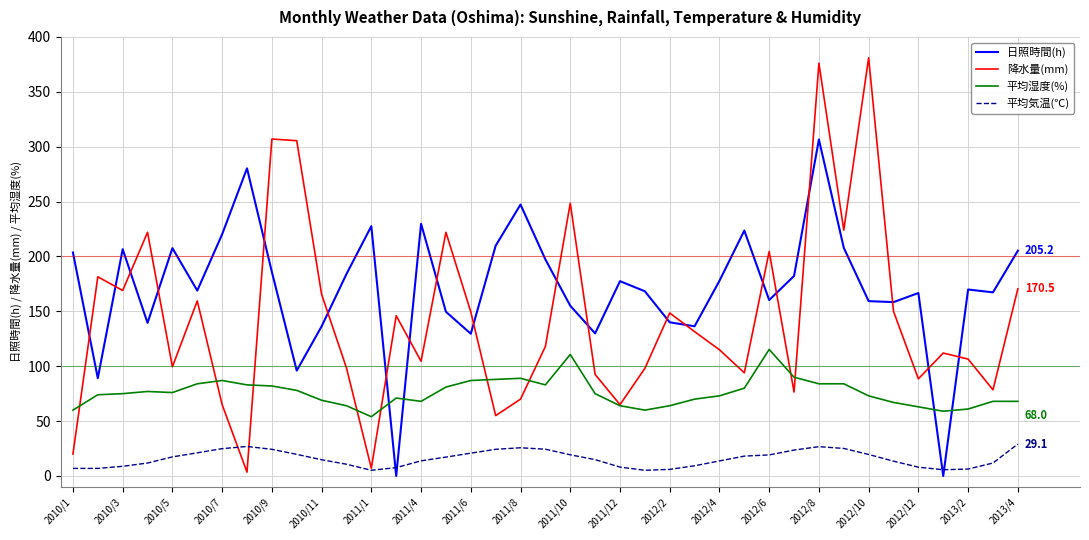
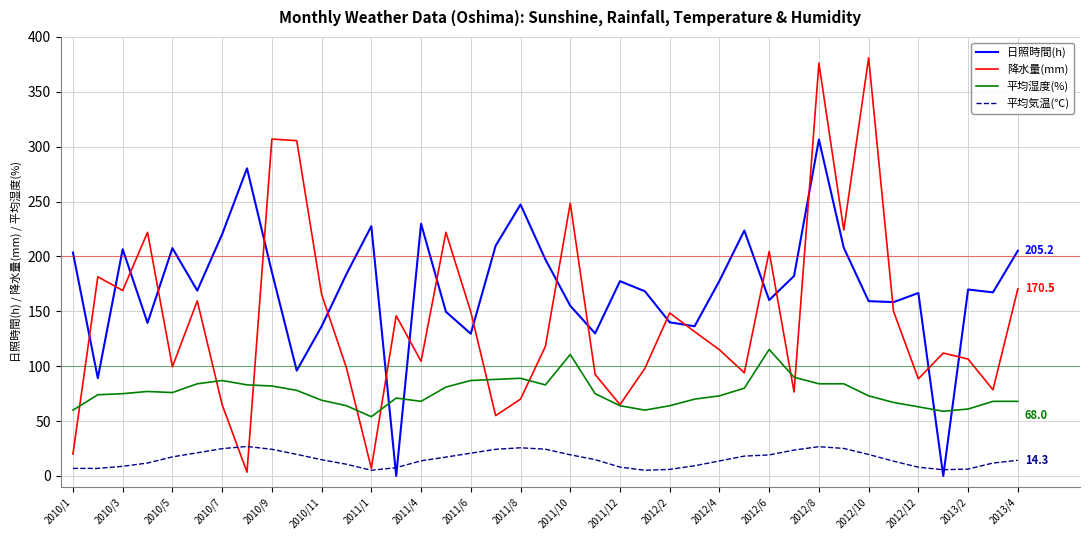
平均気温(℃), 2013/4: 29.1 -> 14.3
